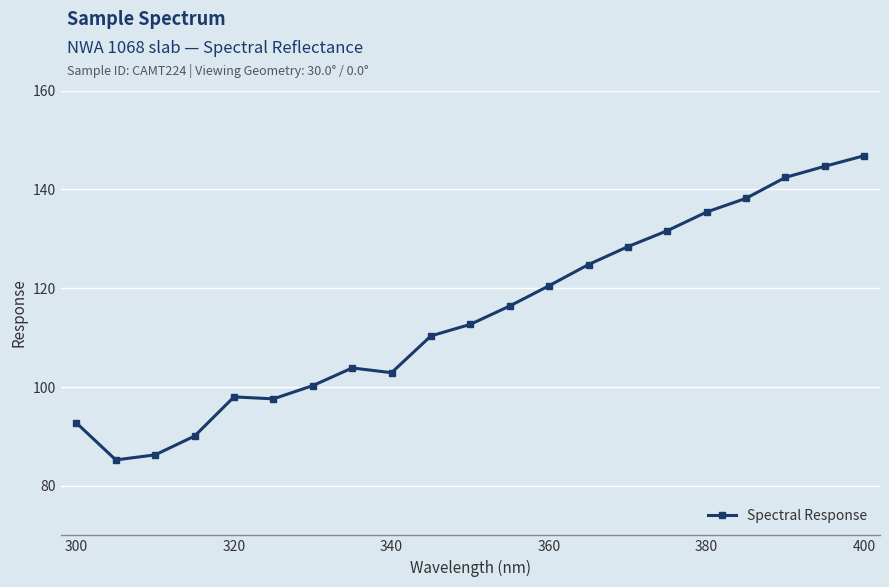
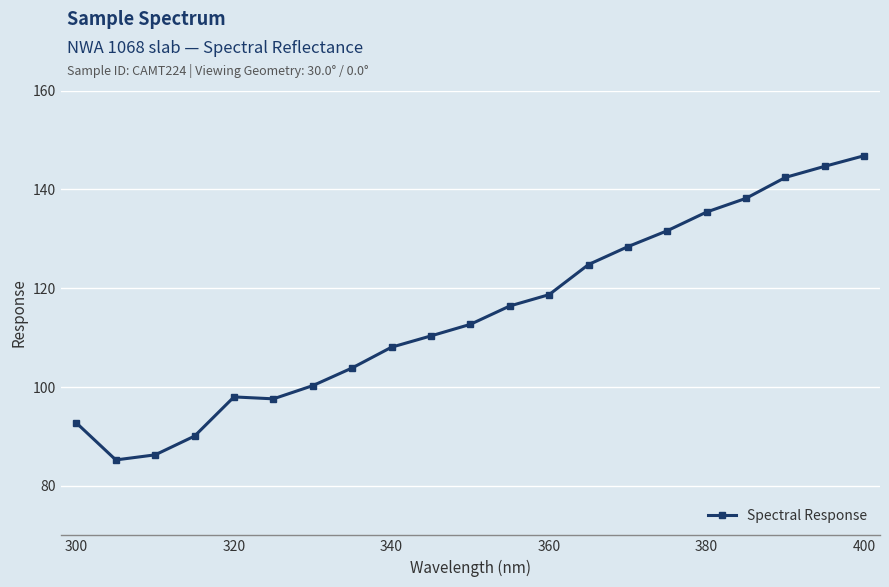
340: 103 -> 108
360: 121 -> 119
